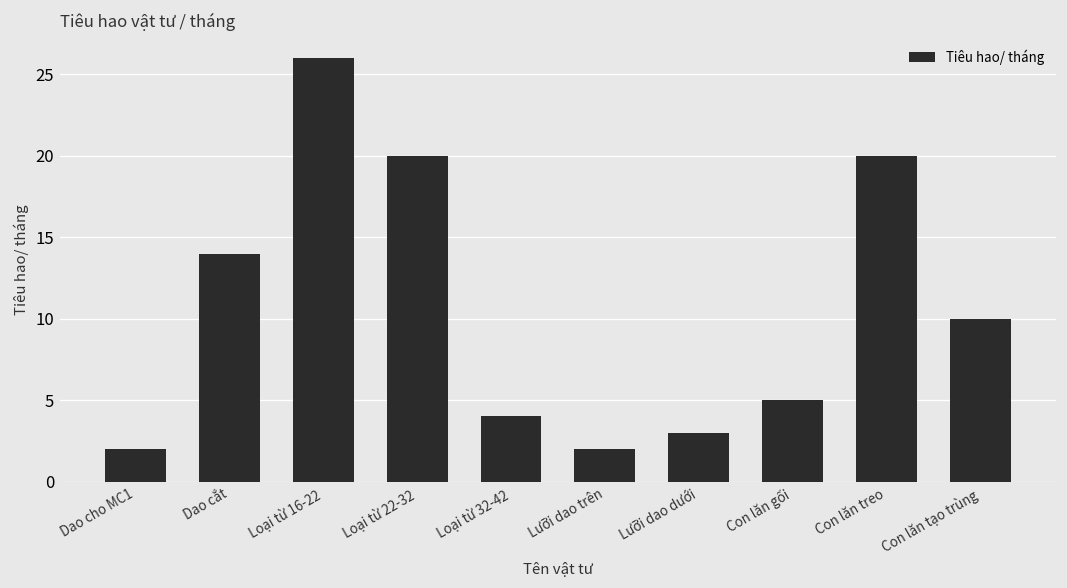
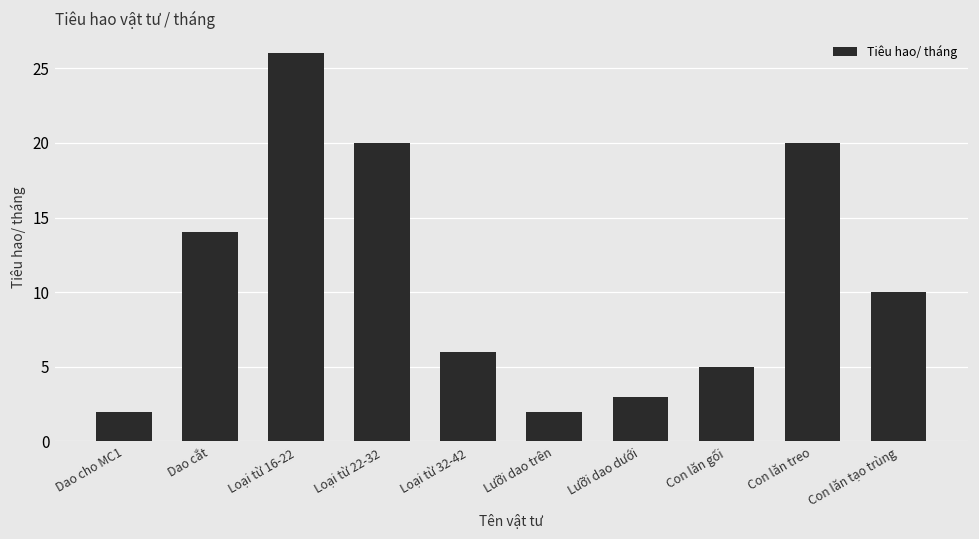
Loại từ 32-42: 4 -> 6
